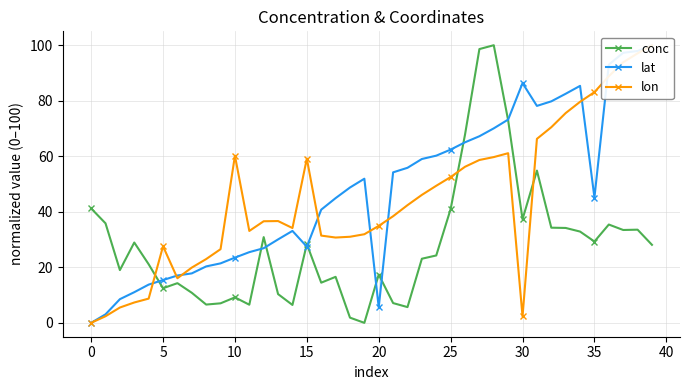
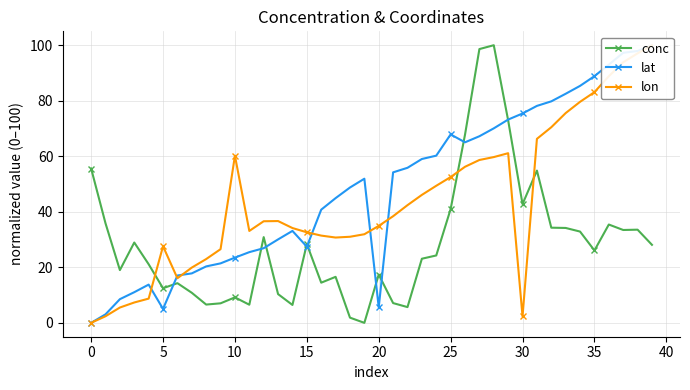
conc, 0: 41 -> 56
lat, 5: 15 -> 5
lon, 15: 59 -> 33
lat, 25: 62 -> 68
conc, 30: 37 -> 43
lat, 30: 86 -> 75
conc, 35: 29 -> 26
lat, 35: 45 -> 89
